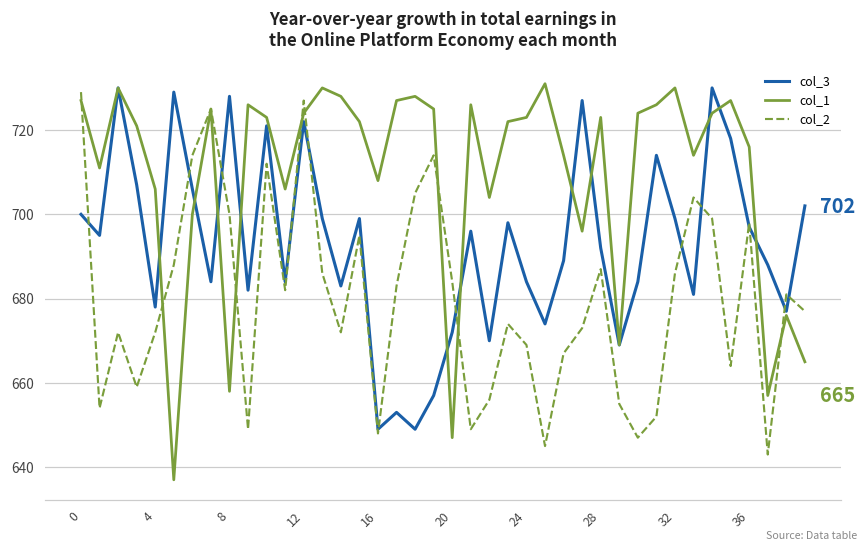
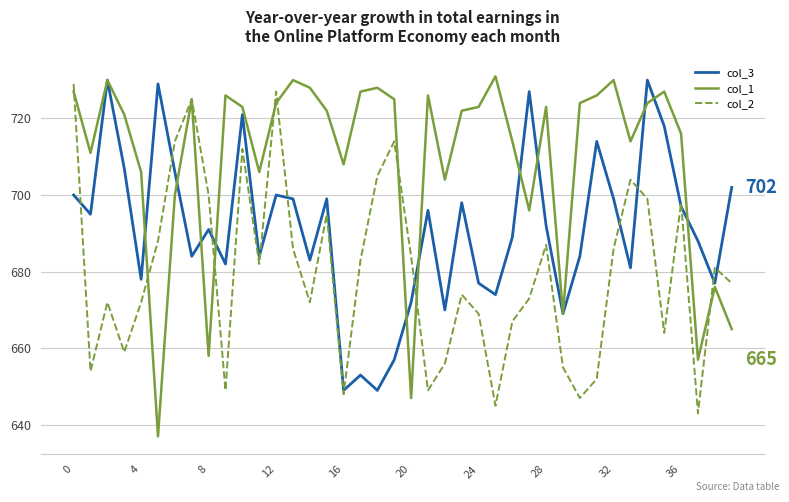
col_3, 8: 728 -> 691
col_3, 12: 722 -> 700
col_3, 24: 684 -> 677
